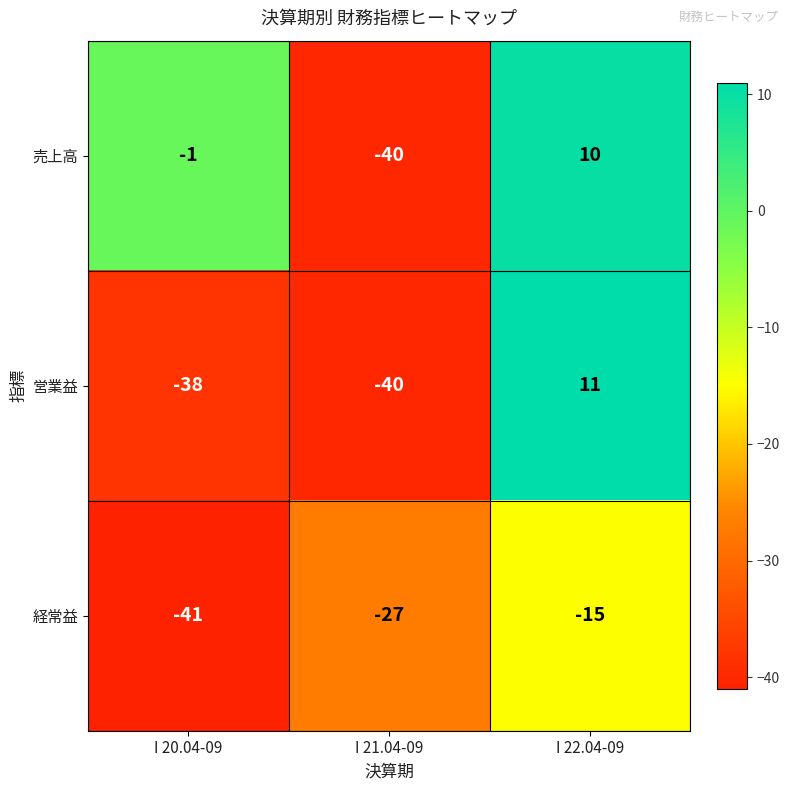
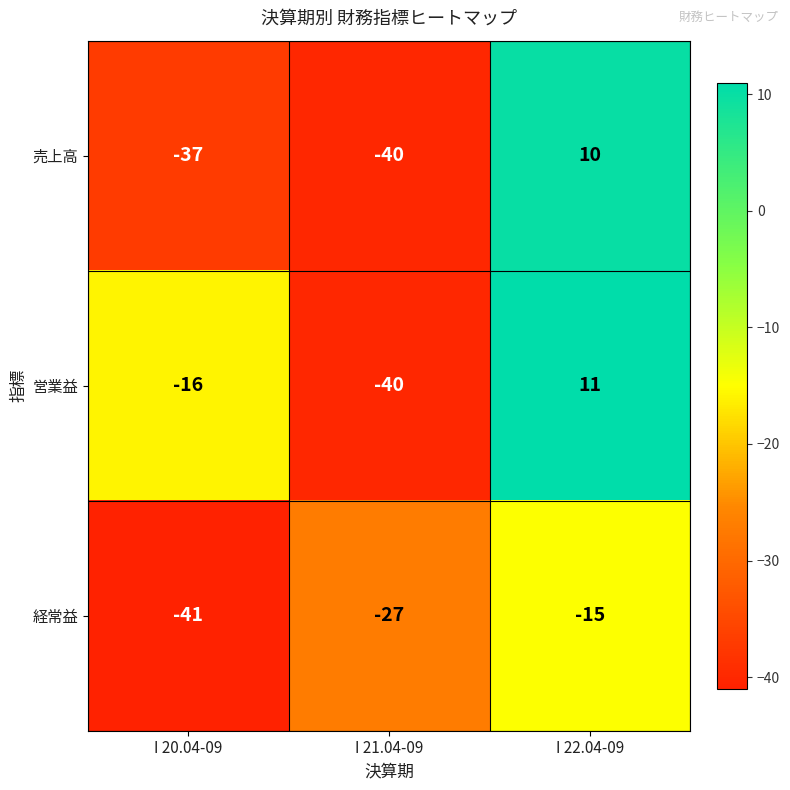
売上高, I 20.04-09: -1 -> -37
営業益, I 20.04-09: -38 -> -16
